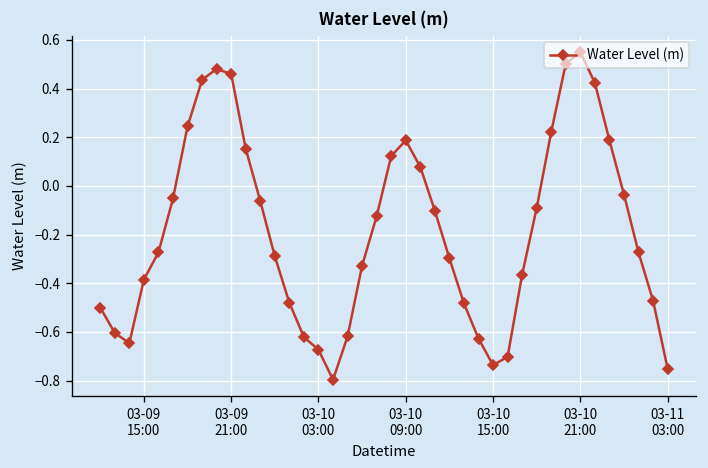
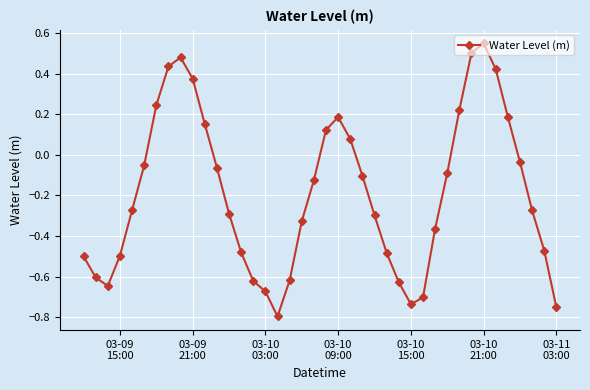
03-09 15:00: -0.38 -> -0.50
03-09 21:00: 0.46 -> 0.38
